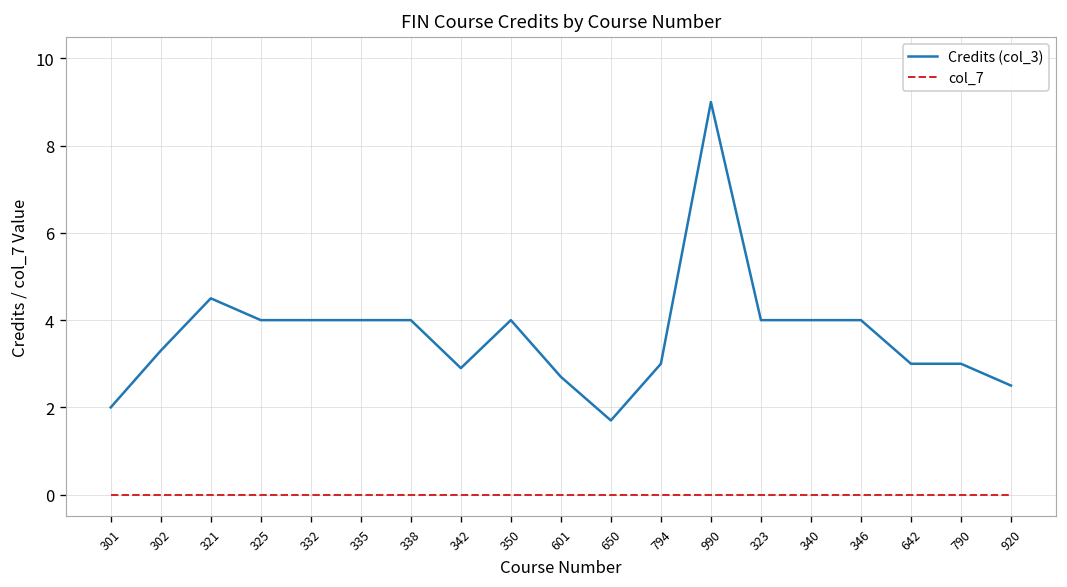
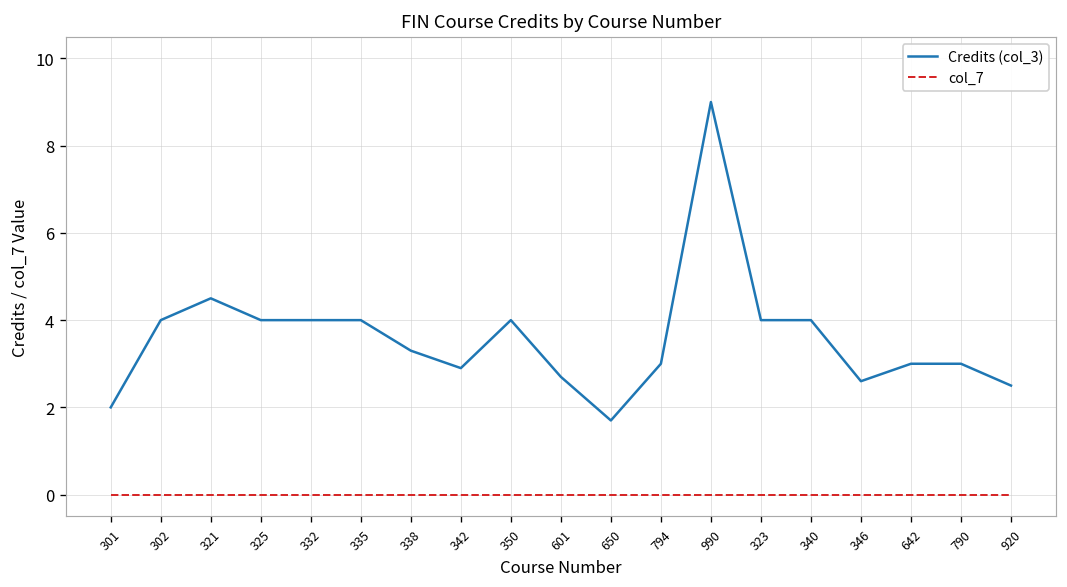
Credits (col_3), 302: 3.3 -> 4.0
Credits (col_3), 338: 4.0 -> 3.3
Credits (col_3), 346: 4.0 -> 2.6
